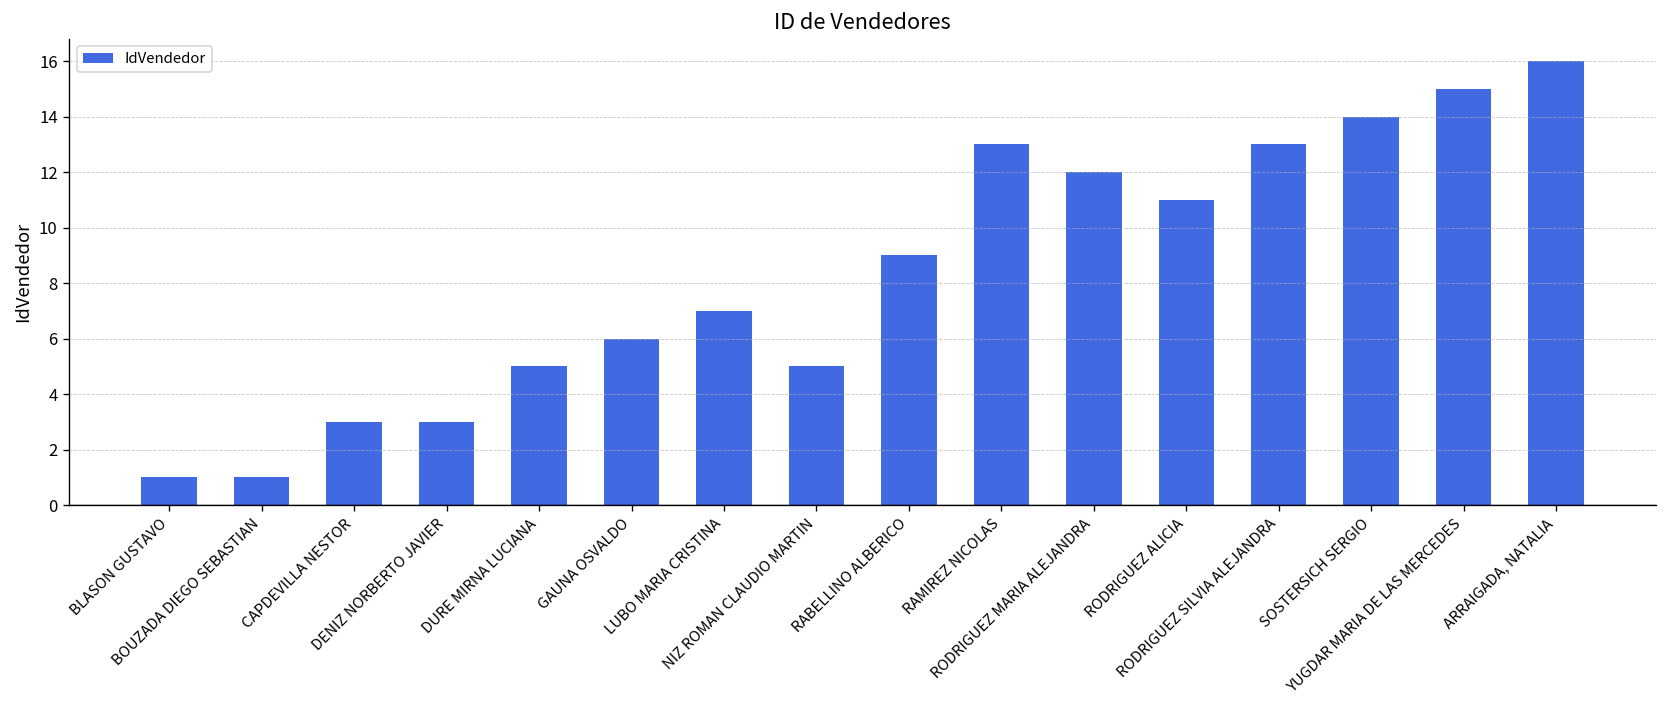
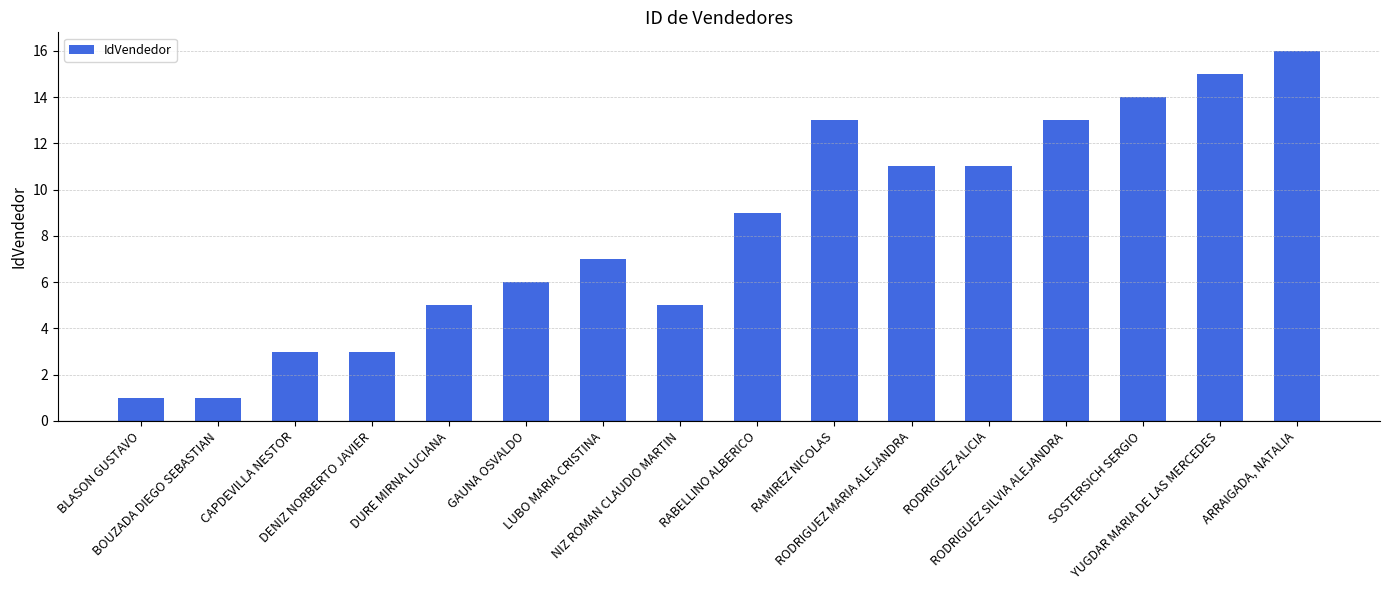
RODRIGUEZ MARIA ALEJANDRA: 12 -> 11
